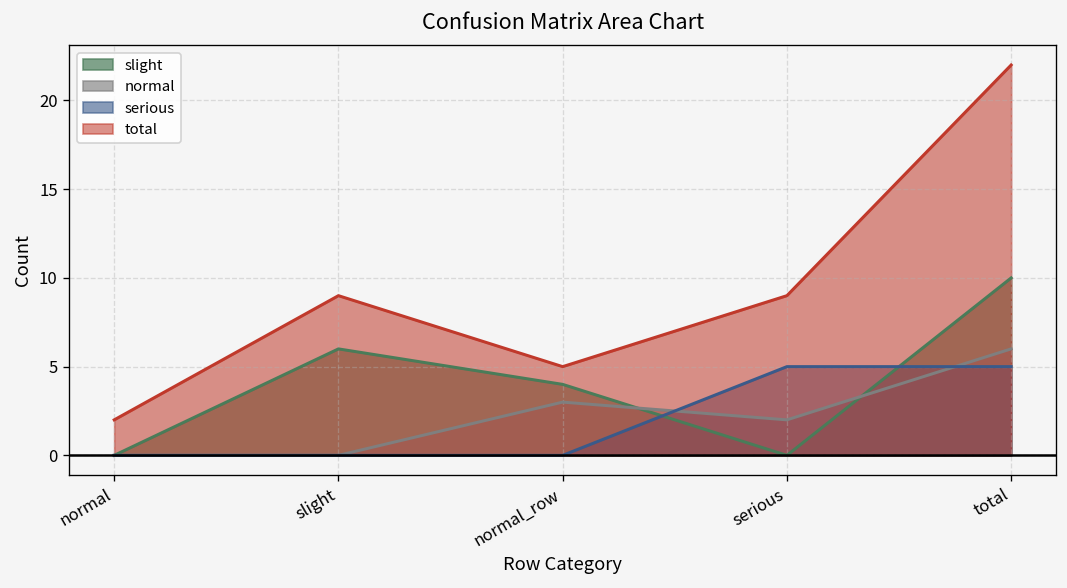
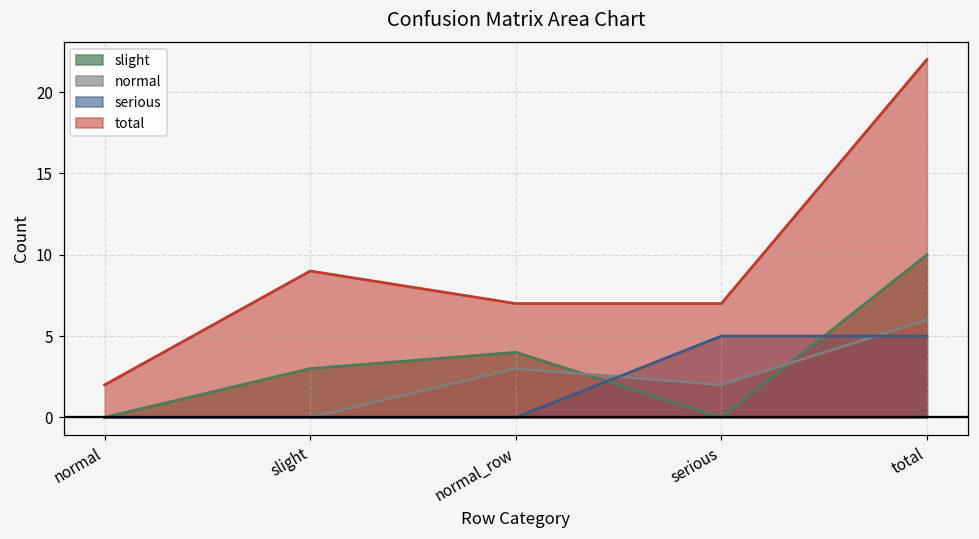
slight, slight: 6 -> 3
total, normal_row: 5 -> 7
total, serious: 9 -> 7
